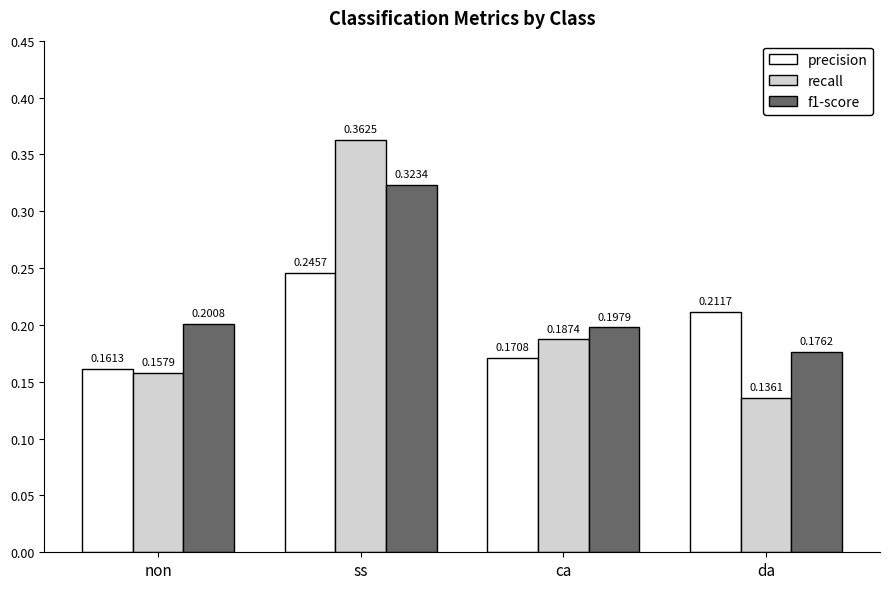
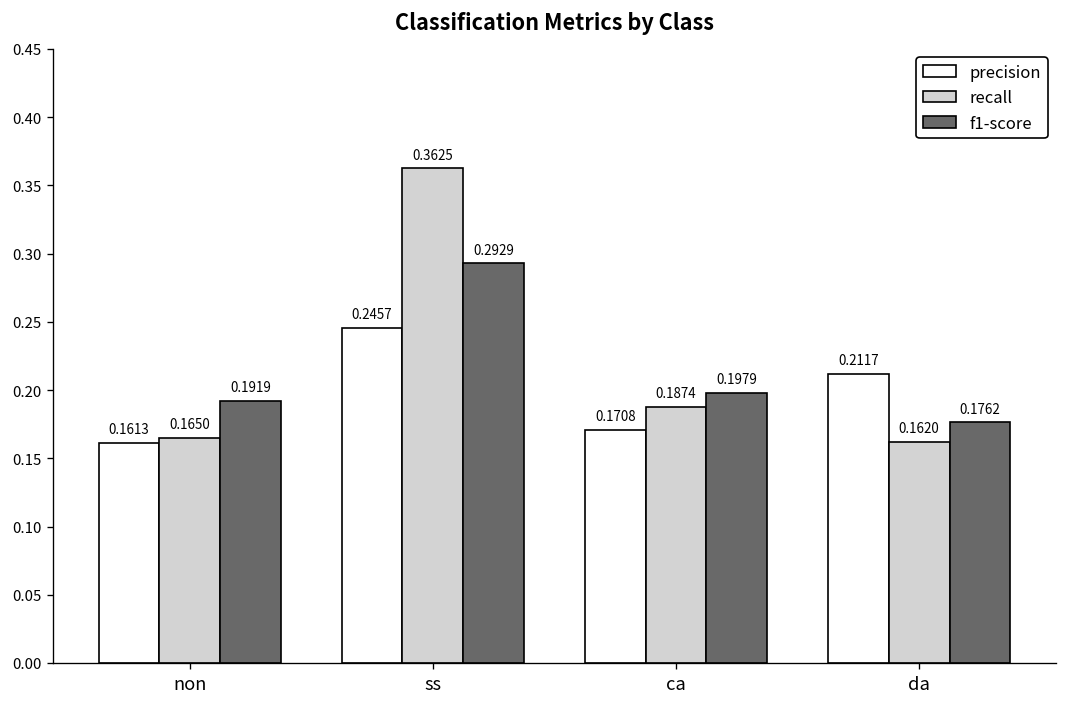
recall, non: 0.1579 -> 0.1650
f1-score, non: 0.2008 -> 0.1919
f1-score, ss: 0.3234 -> 0.2929
recall, da: 0.1361 -> 0.1620
